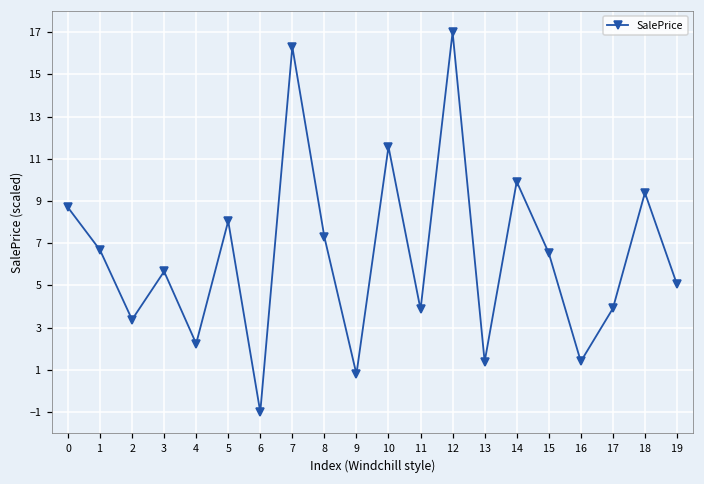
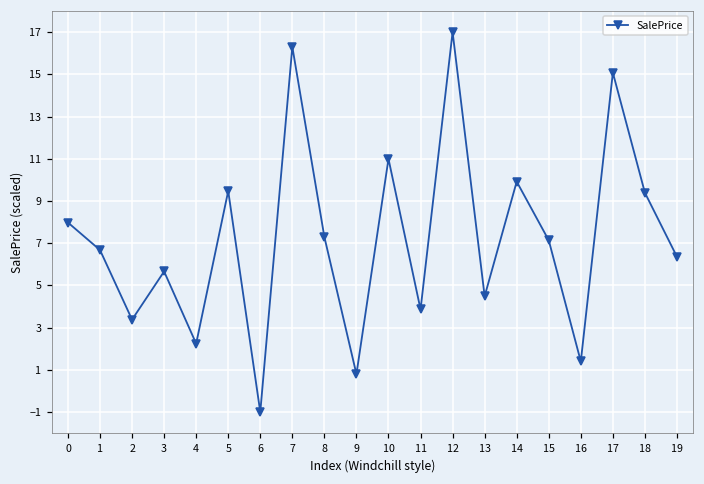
0: 8.7 -> 8.0
5: 8.0 -> 9.5
10: 11.6 -> 11.0
13: 1.4 -> 4.5
15: 6.5 -> 7.1
17: 3.9 -> 15.1
19: 5.1 -> 6.4
